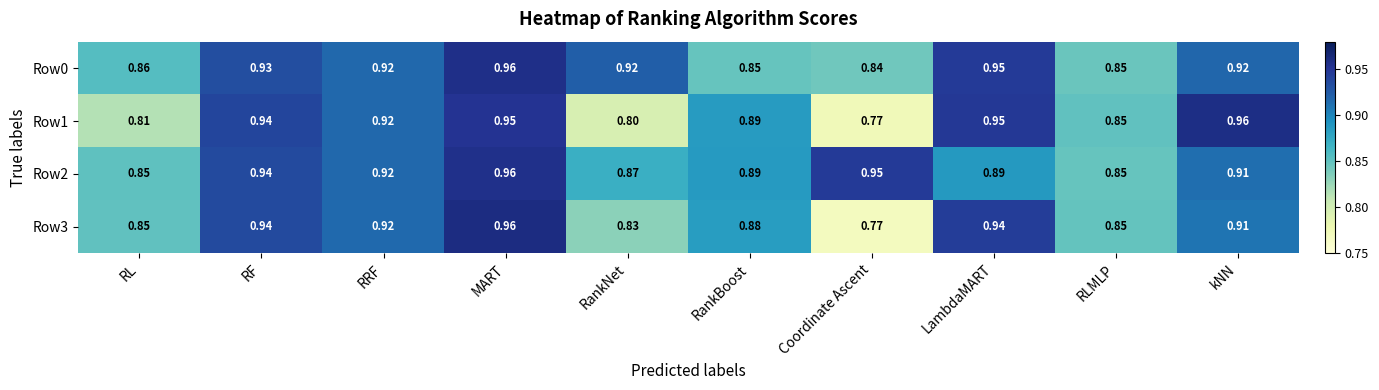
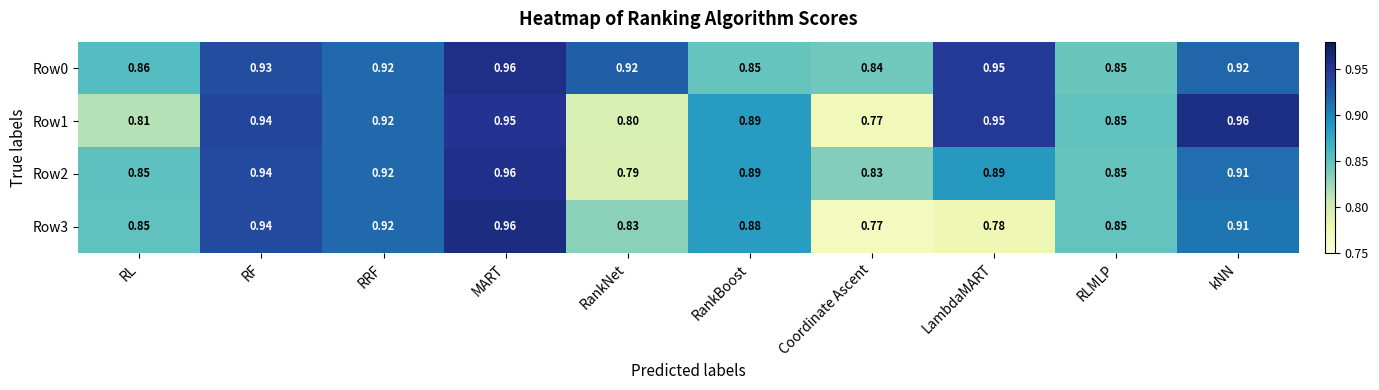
Row2, RankNet: 0.87 -> 0.79
Row2, Coordinate Ascent: 0.95 -> 0.83
Row3, LambdaMART: 0.94 -> 0.78
